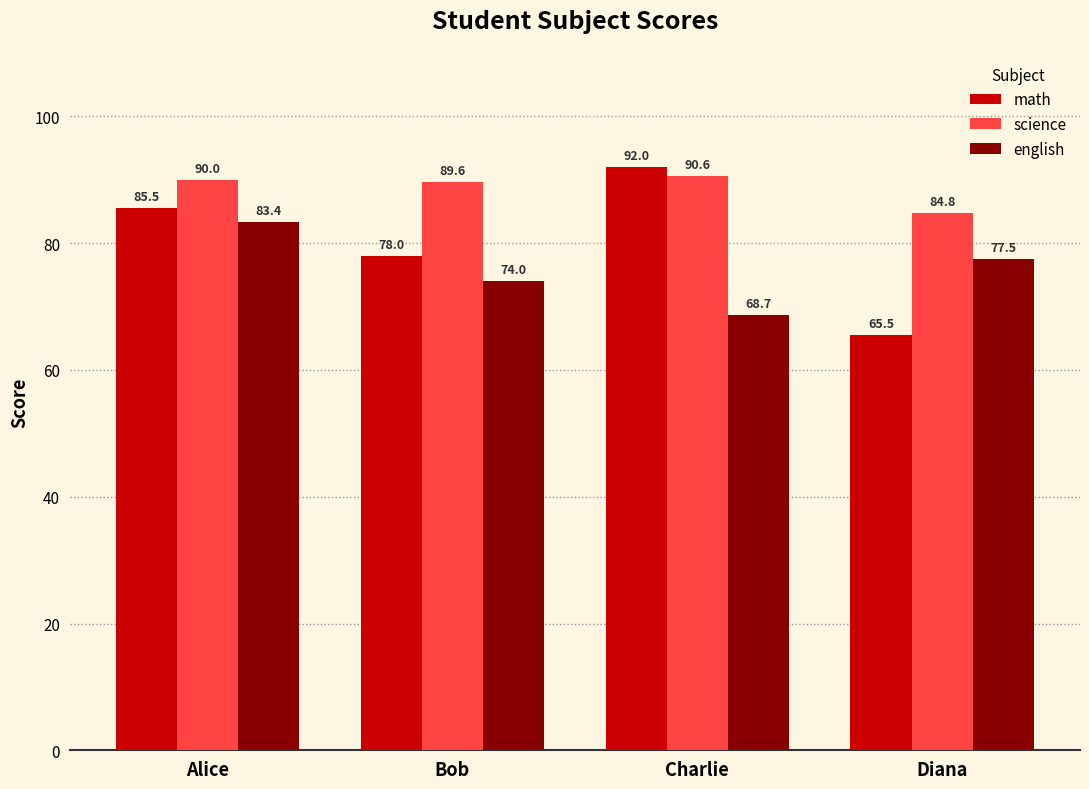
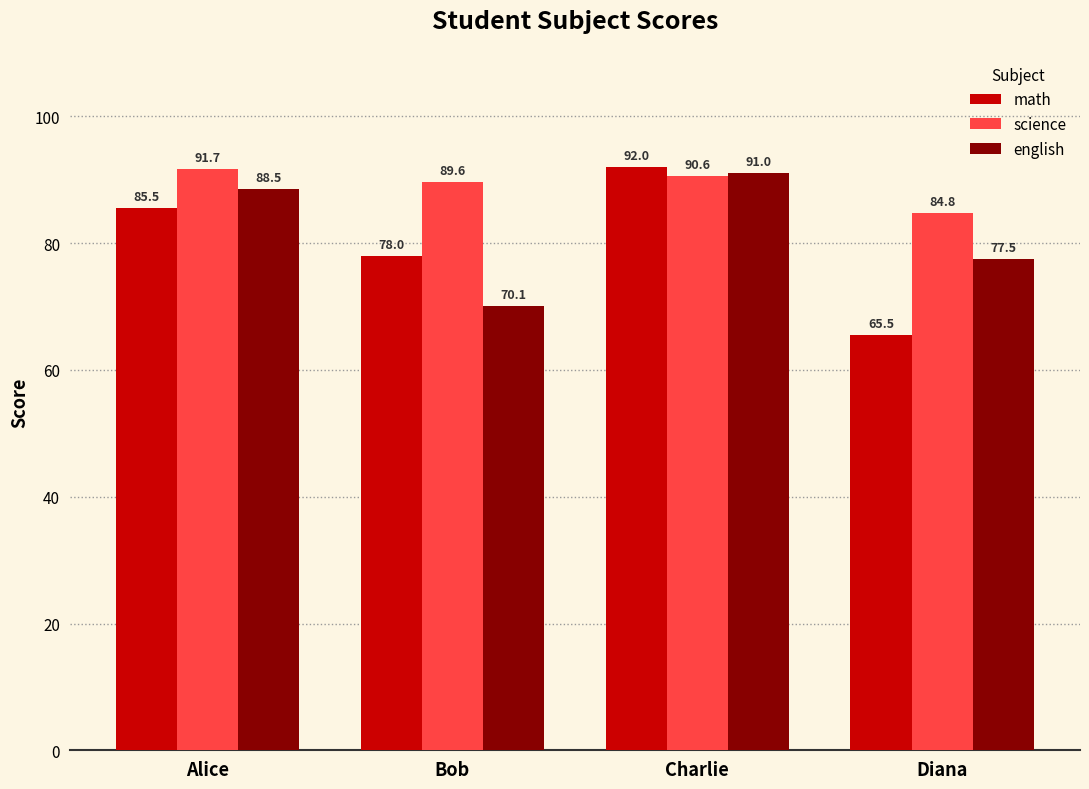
science, Alice: 90.0 -> 91.7
english, Alice: 83.4 -> 88.5
english, Bob: 74.0 -> 70.1
english, Charlie: 68.7 -> 91.0
